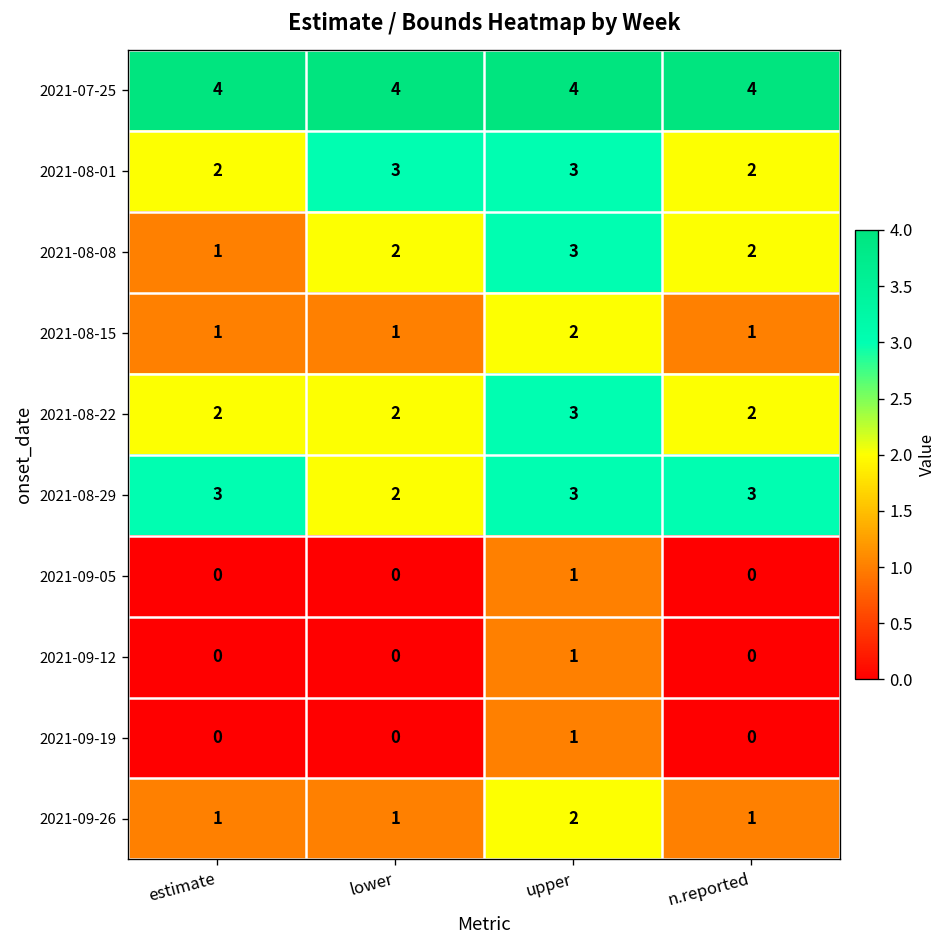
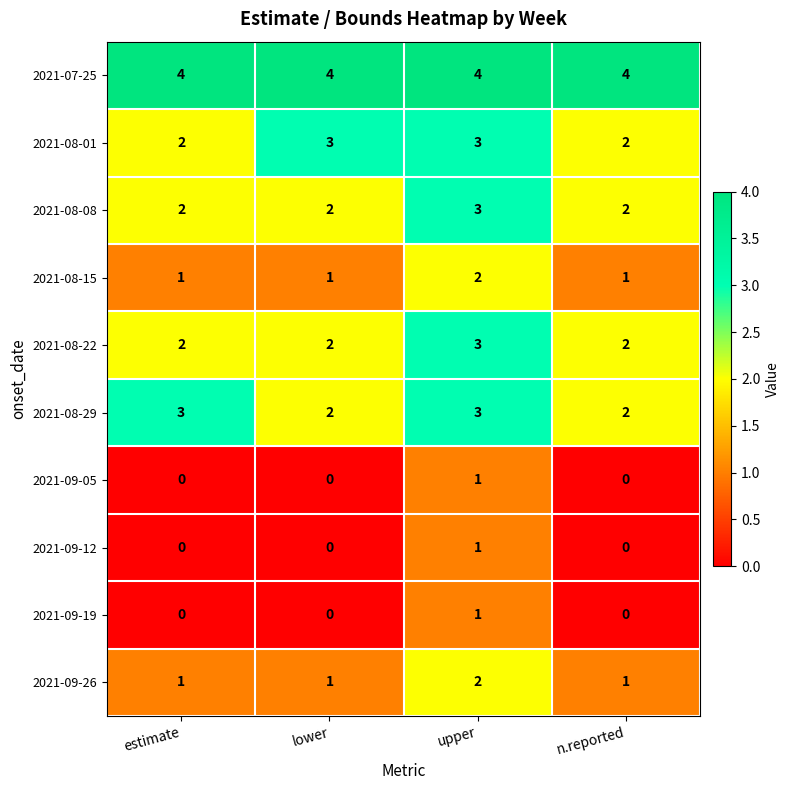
2021-08-08, estimate: 1 -> 2
2021-08-29, n.reported: 3 -> 2
